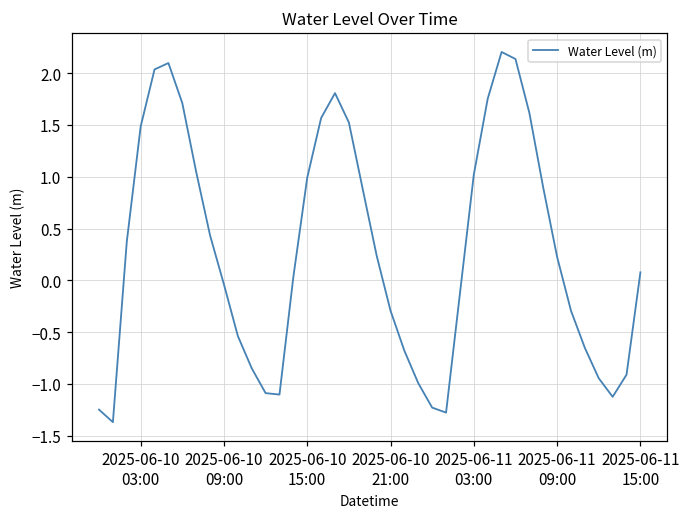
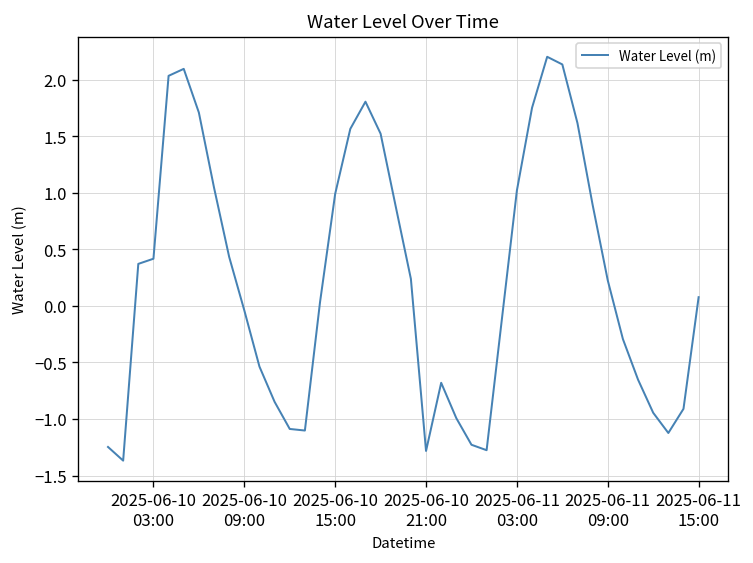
2025-06-10 03:00: 1.5 -> 0.4
2025-06-10 21:00: -0.3 -> -1.3
